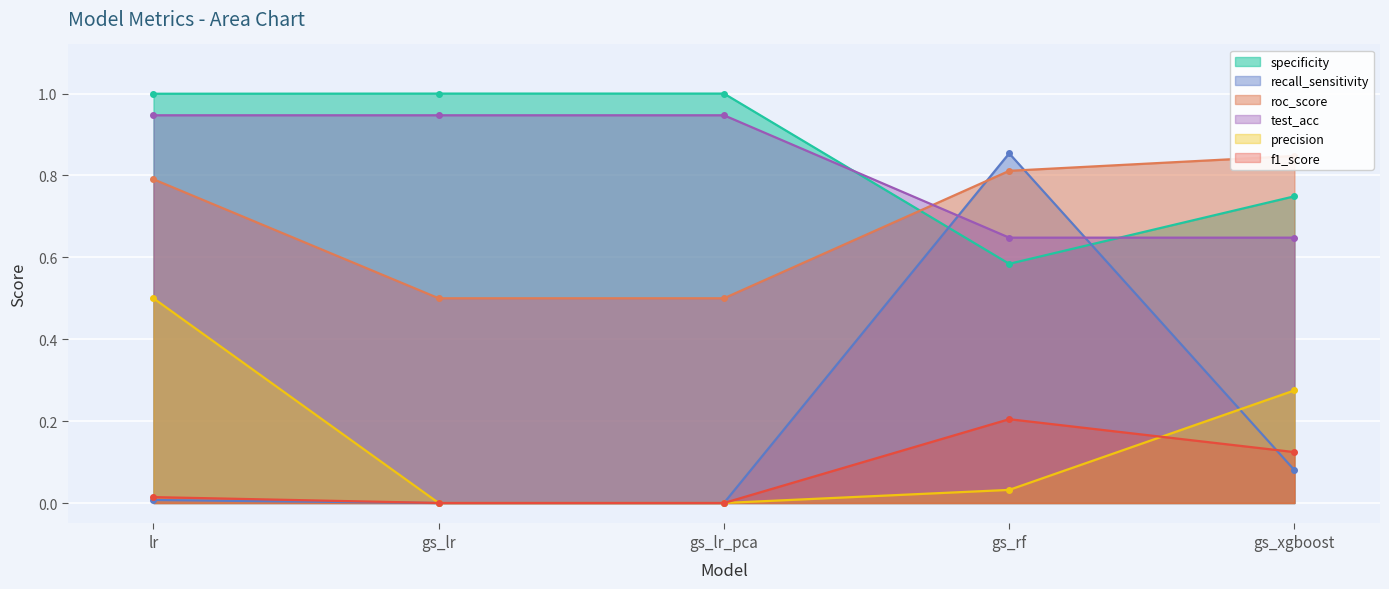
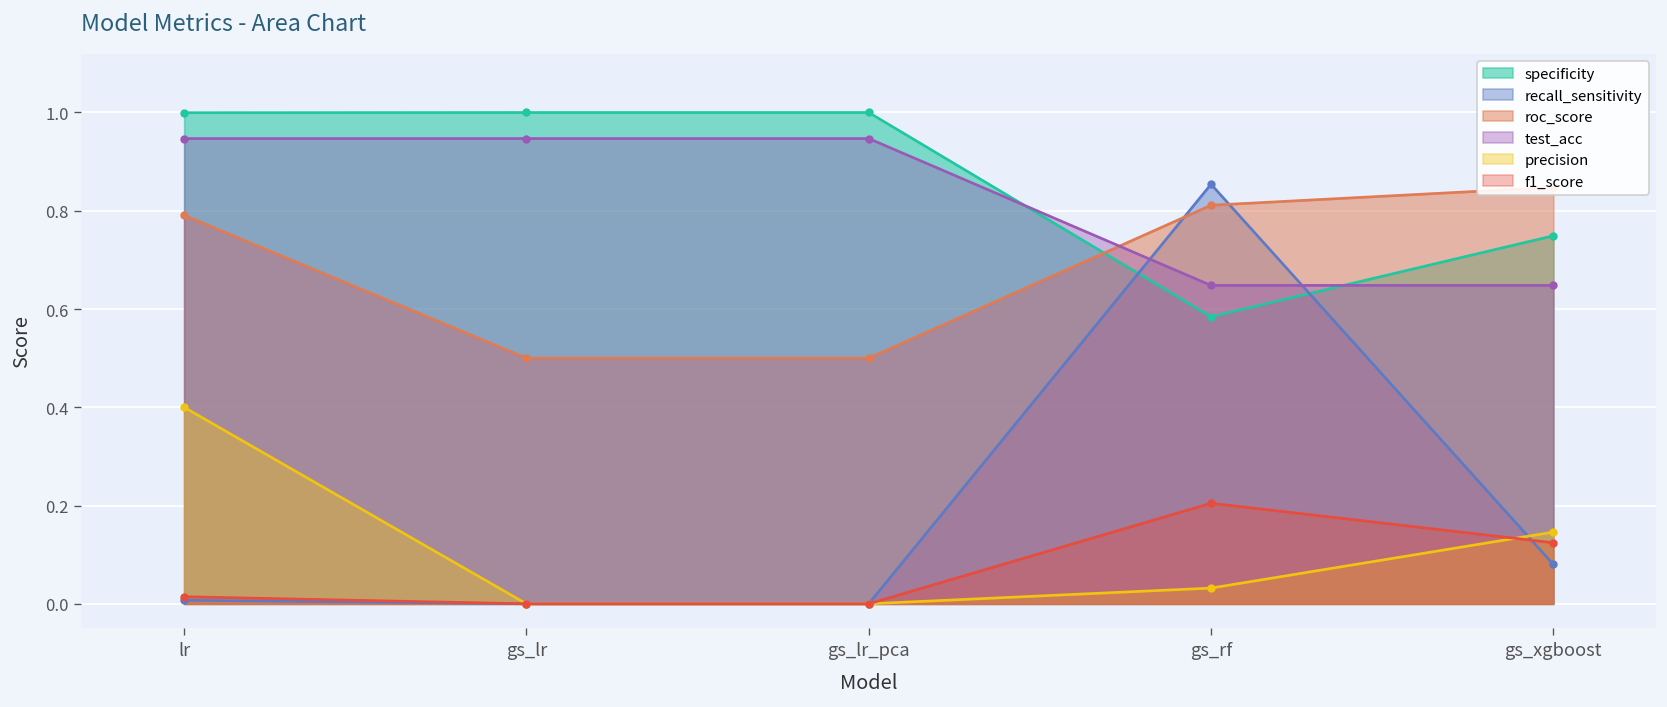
precision, lr: 0.5 -> 0.4
precision, gs_xgboost: 0.28 -> 0.15
